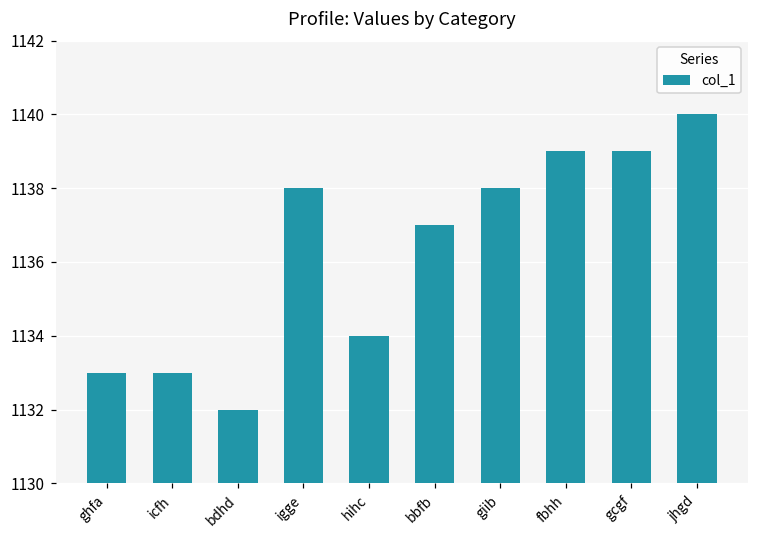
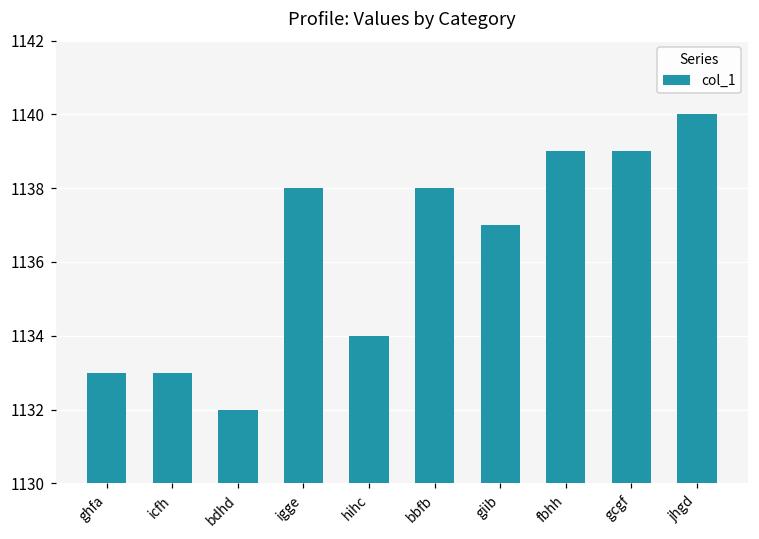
bbfb: 1137 -> 1138
giib: 1138 -> 1137
